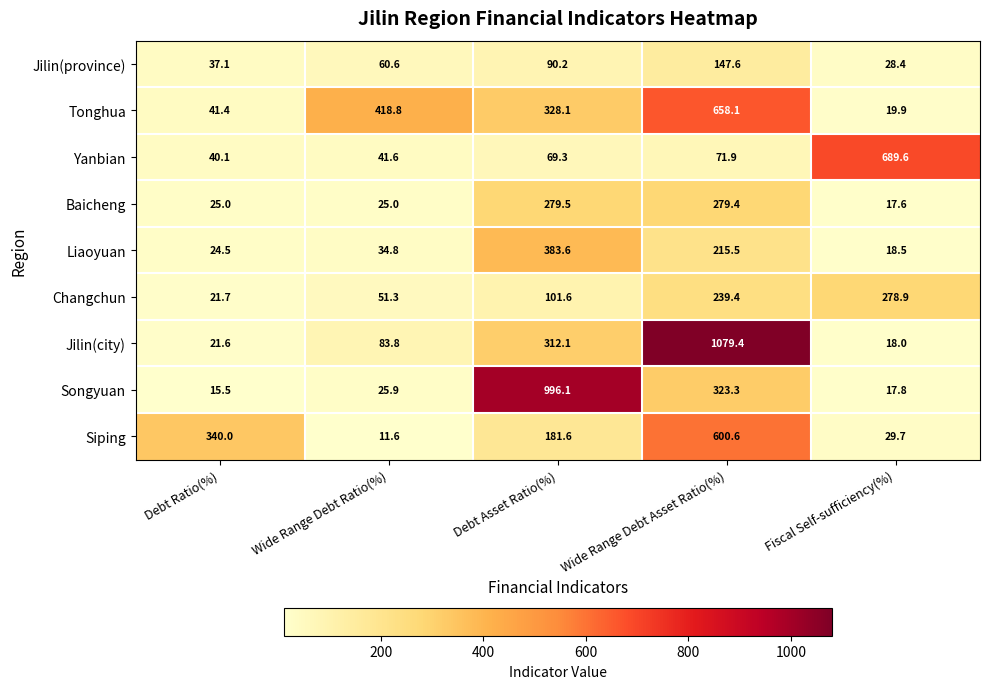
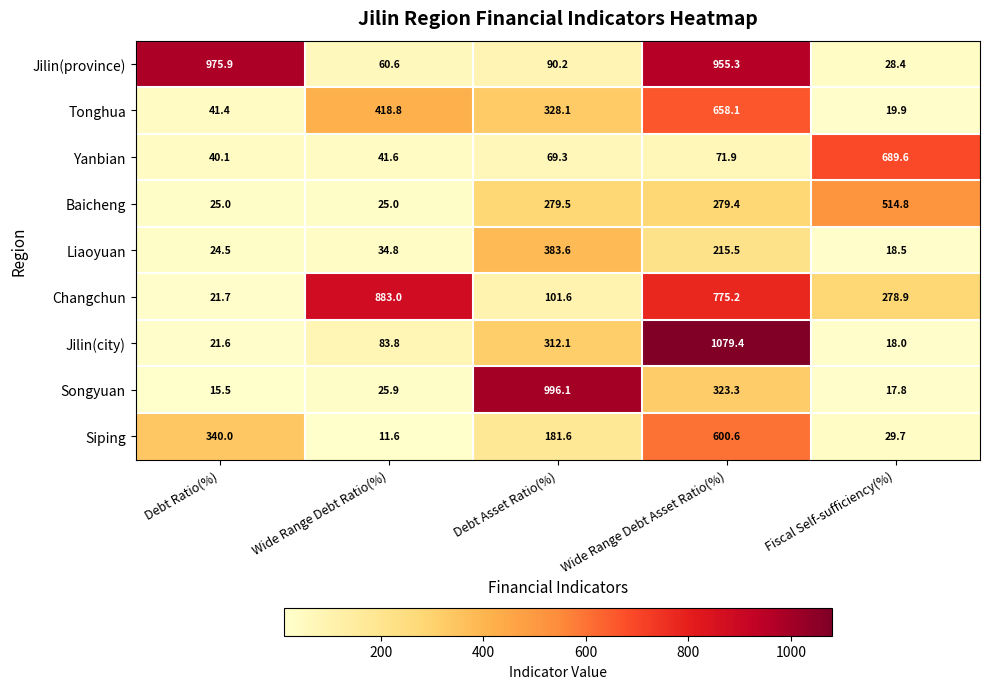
Jilin(province), Debt Ratio(%): 37.1 -> 975.9
Jilin(province), Wide Range Debt Asset Ratio(%): 147.6 -> 955.3
Baicheng, Fiscal Self-sufficiency(%): 17.6 -> 514.8
Changchun, Wide Range Debt Ratio(%): 51.3 -> 883.0
Changchun, Wide Range Debt Asset Ratio(%): 239.4 -> 775.2
